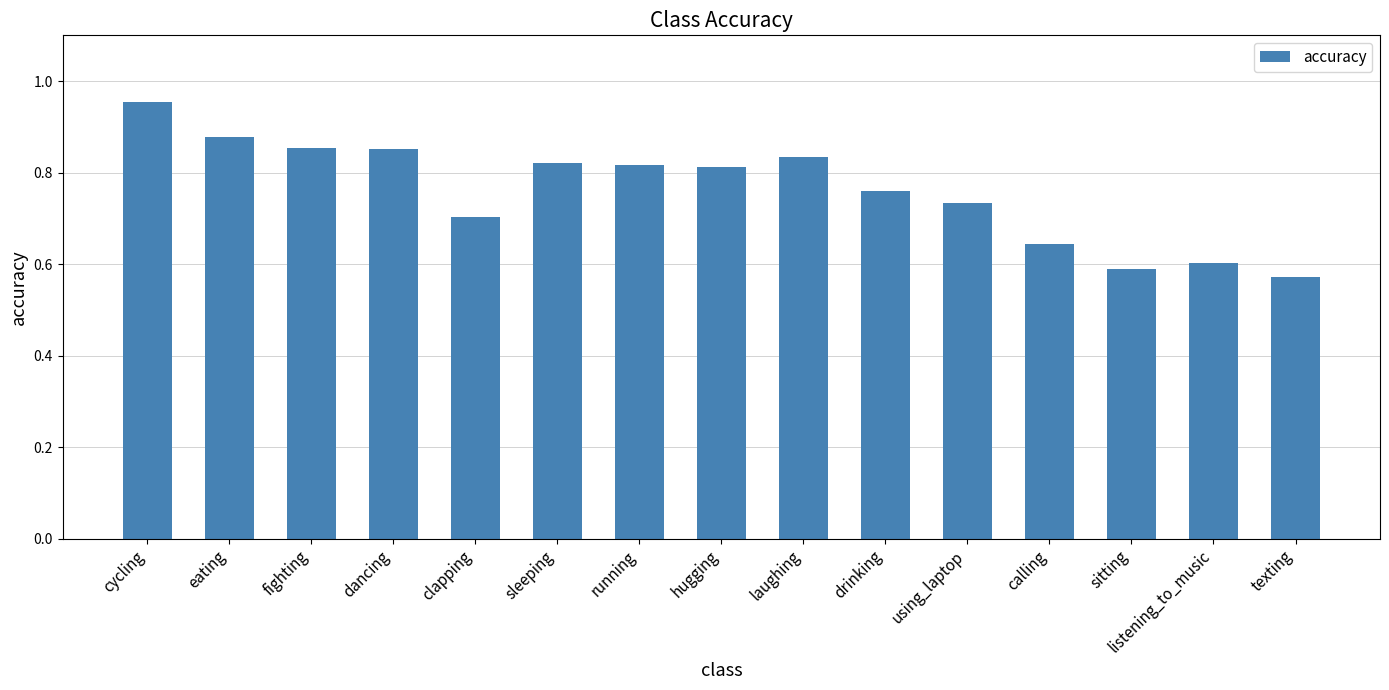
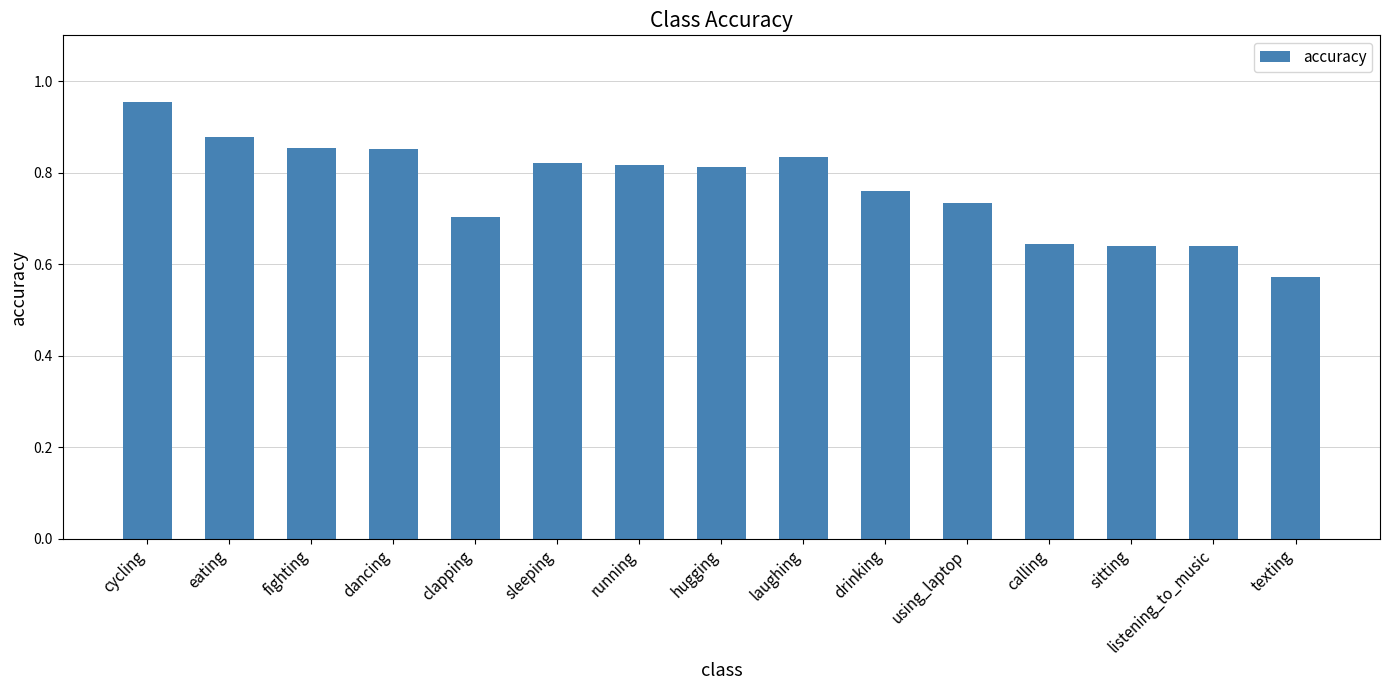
sitting: 0.59 -> 0.64
listening_to_music: 0.60 -> 0.64
